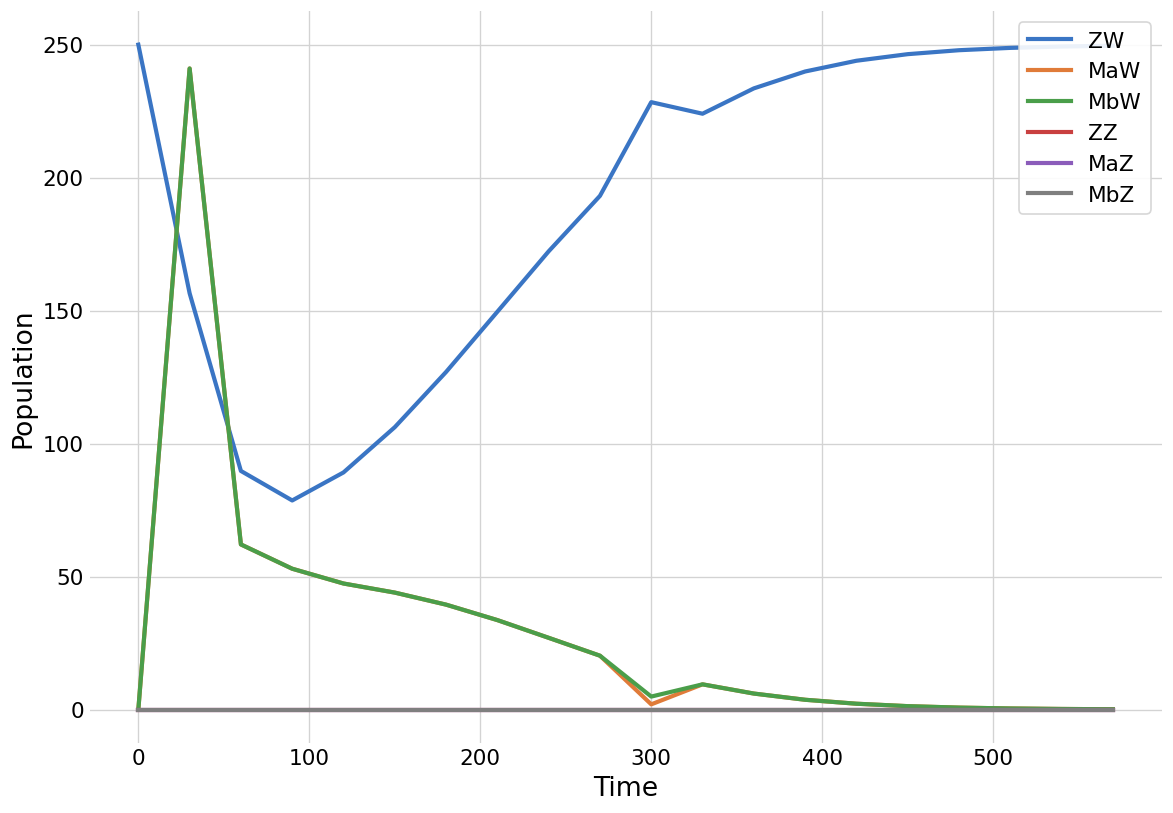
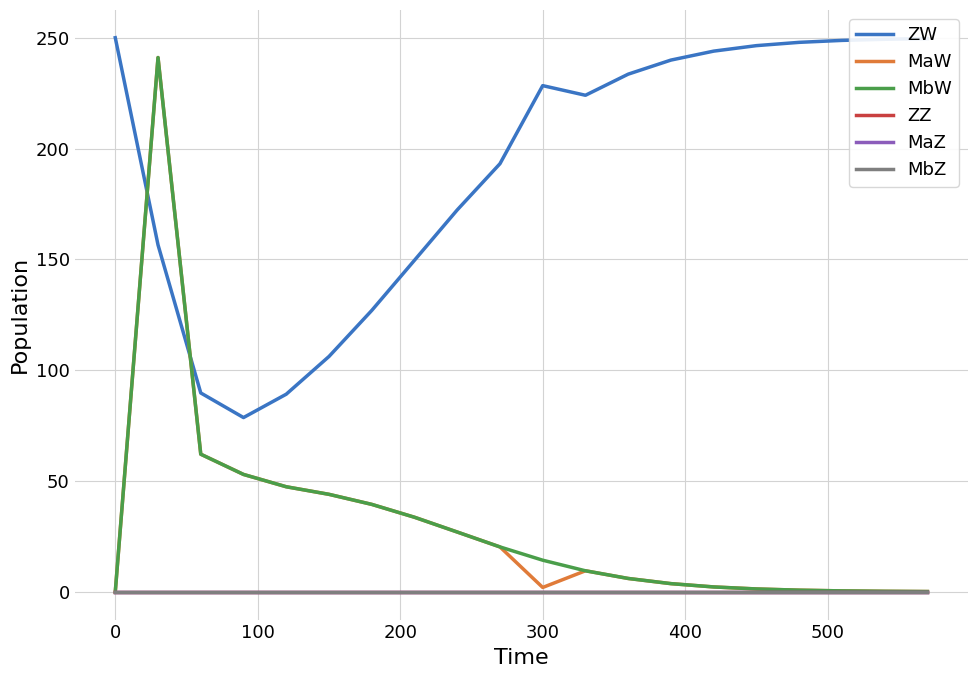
MbW, 300: 5 -> 14
